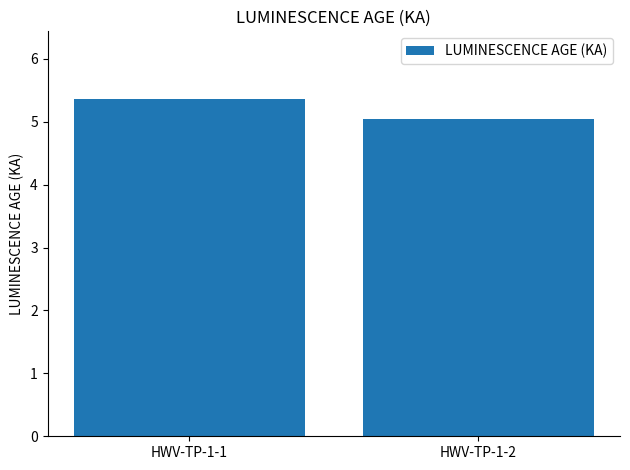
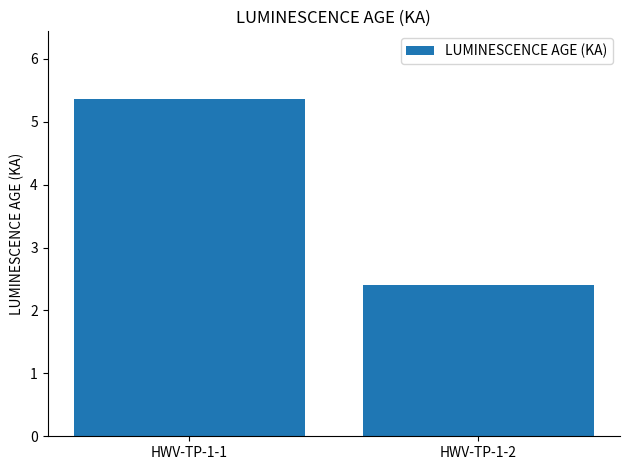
HWV-TP-1-2: 5.0 -> 2.4
